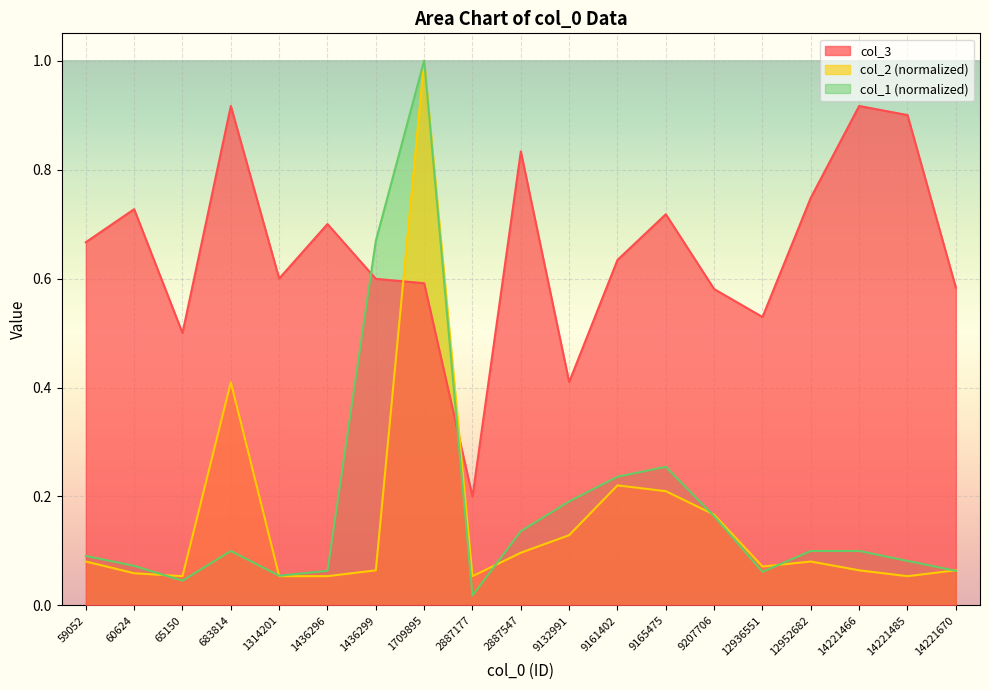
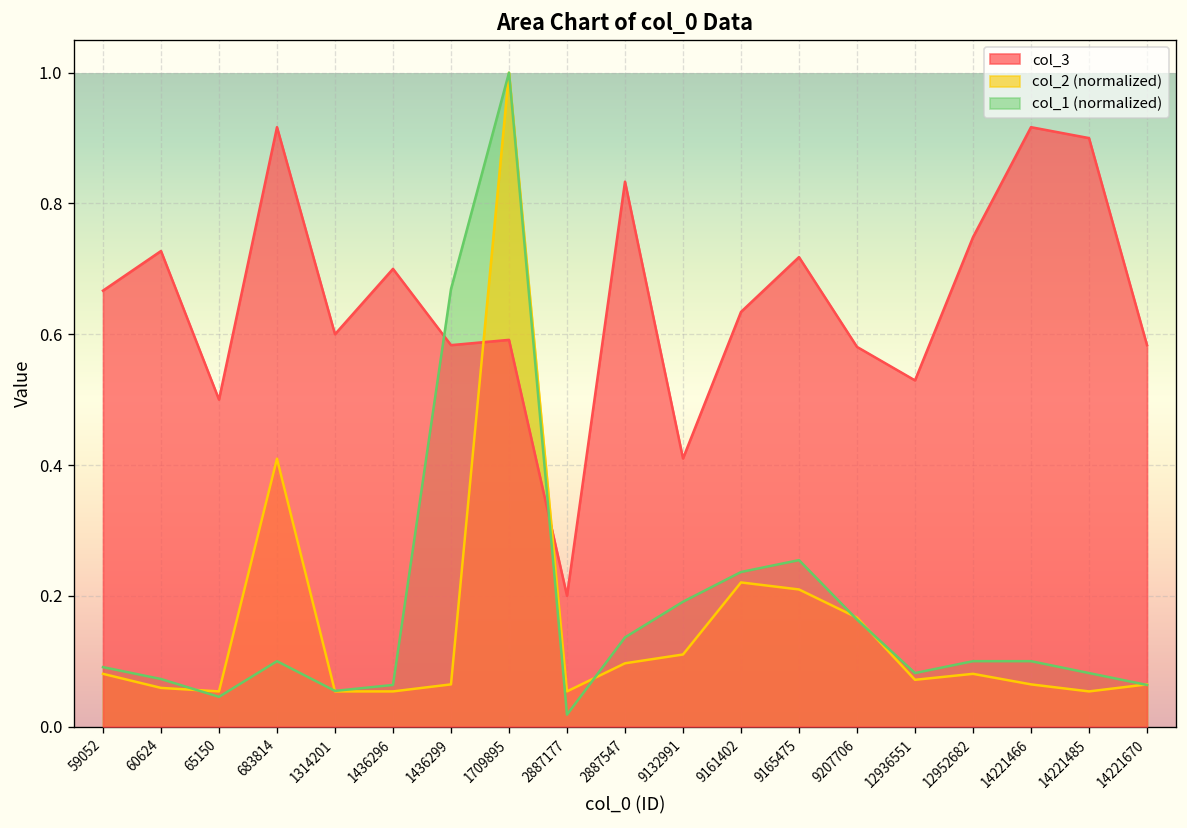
col_3, 1436299: 0.60 -> 0.58
col_2 (normalized), 9132991: 0.13 -> 0.11
col_1 (normalized), 12936551: 0.06 -> 0.08
